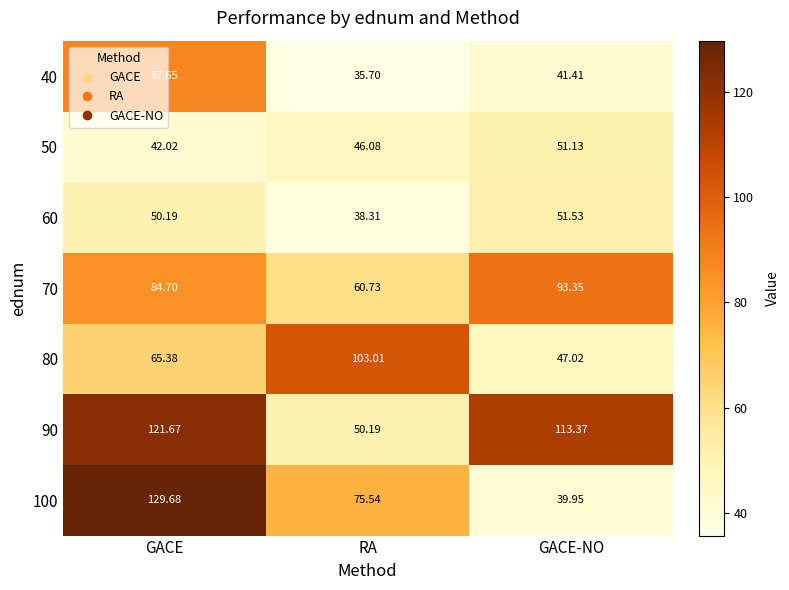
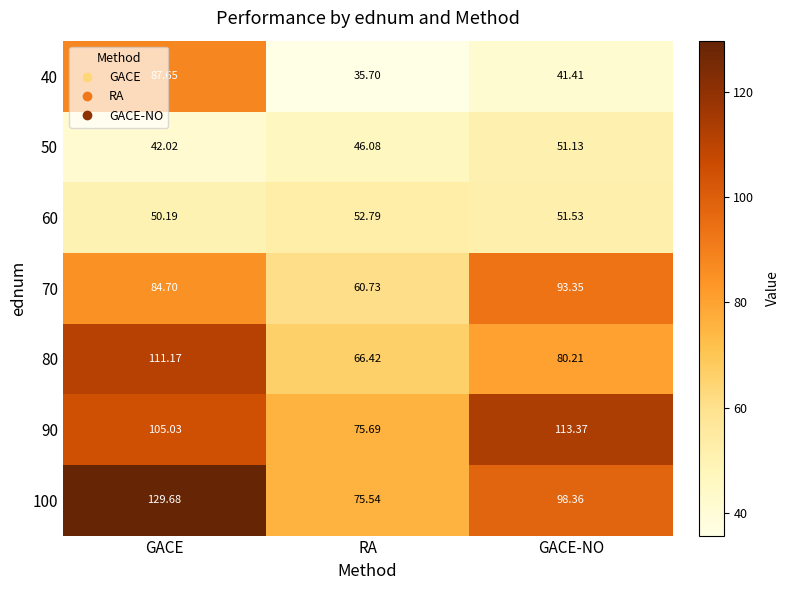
60, RA: 38.31 -> 52.79
80, GACE: 65.38 -> 111.17
80, RA: 103.01 -> 66.42
80, GACE-NO: 47.02 -> 80.21
90, GACE: 121.67 -> 105.03
90, RA: 50.19 -> 75.69
100, GACE-NO: 39.95 -> 98.36
